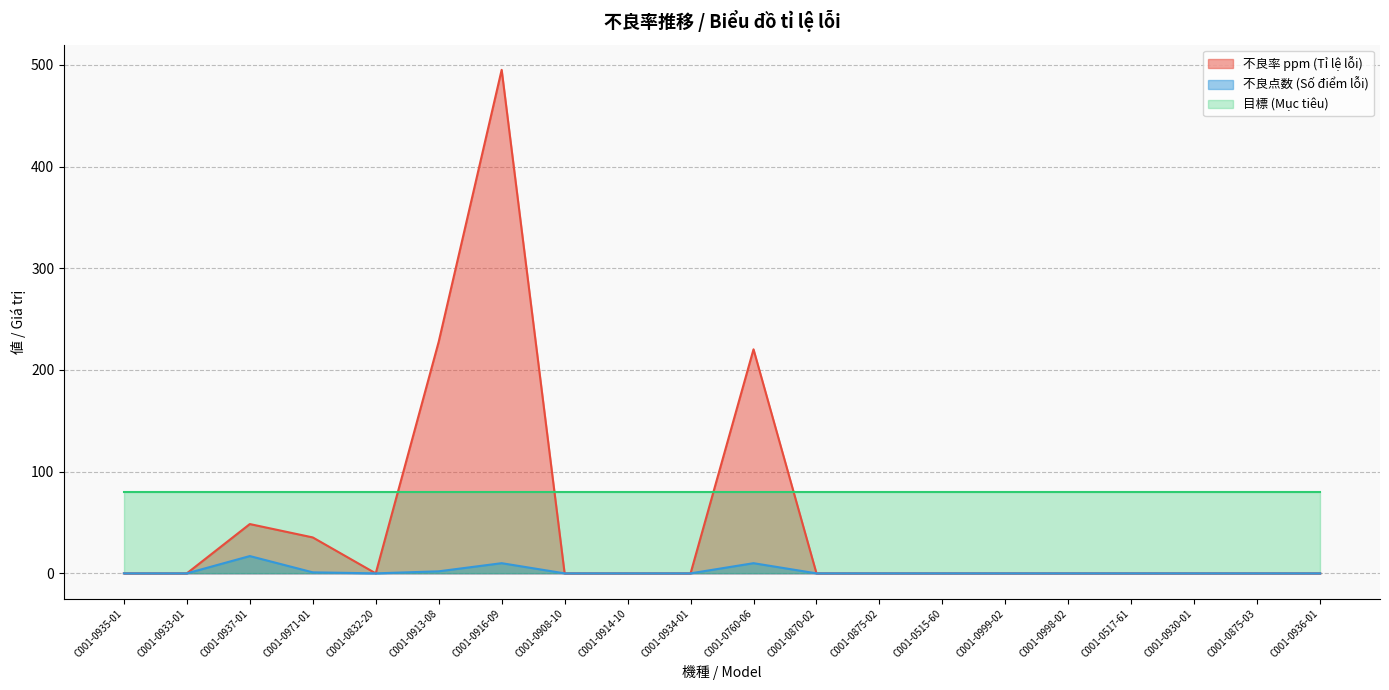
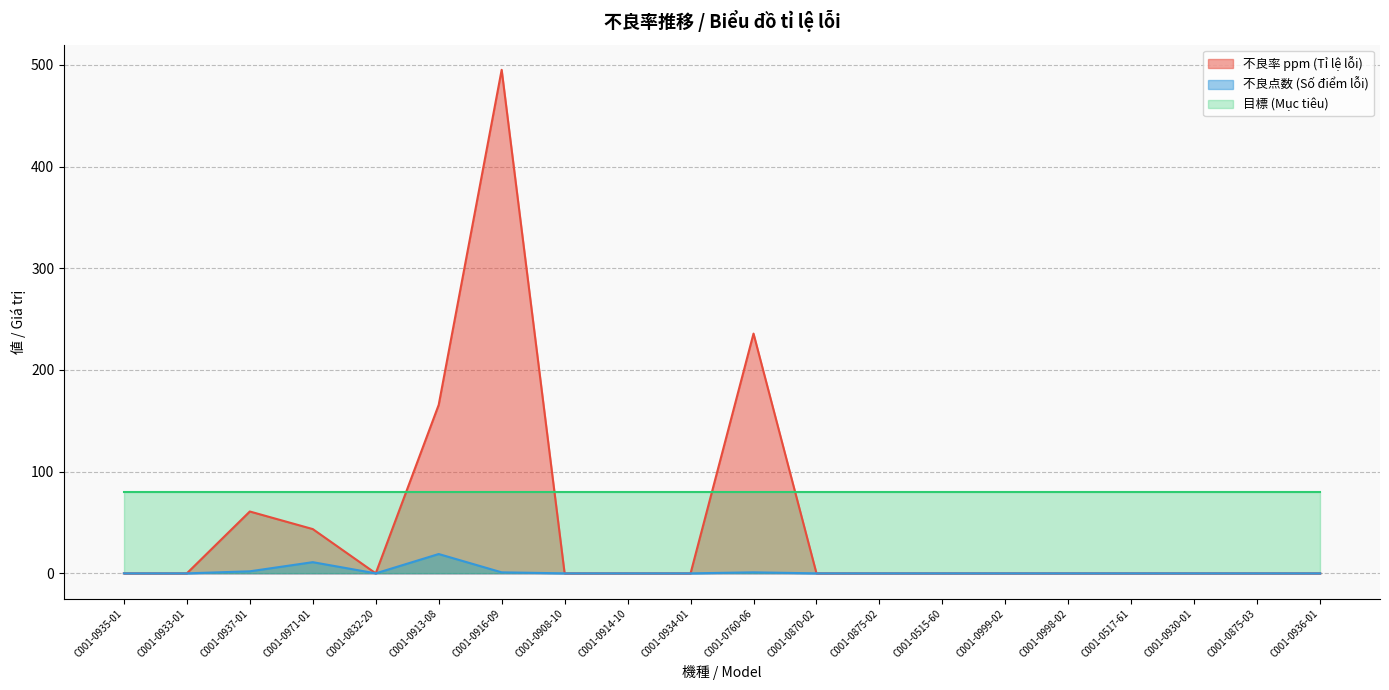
不良率 ppm (Tỉ lệ lỗi), C001-0937-01: 48 -> 61
不良点数 (Số điểm lỗi), C001-0937-01: 17 -> 2
不良率 ppm (Tỉ lệ lỗi), C001-0971-01: 35 -> 44
不良点数 (Số điểm lỗi), C001-0971-01: 1 -> 11
不良率 ppm (Tỉ lệ lỗi), C001-0913-08: 228 -> 166
不良点数 (Số điểm lỗi), C001-0913-08: 2 -> 19
不良点数 (Số điểm lỗi), C001-0916-09: 10 -> 1
不良率 ppm (Tỉ lệ lỗi), C001-0760-06: 220 -> 236
不良点数 (Số điểm lỗi), C001-0760-06: 10 -> 1
